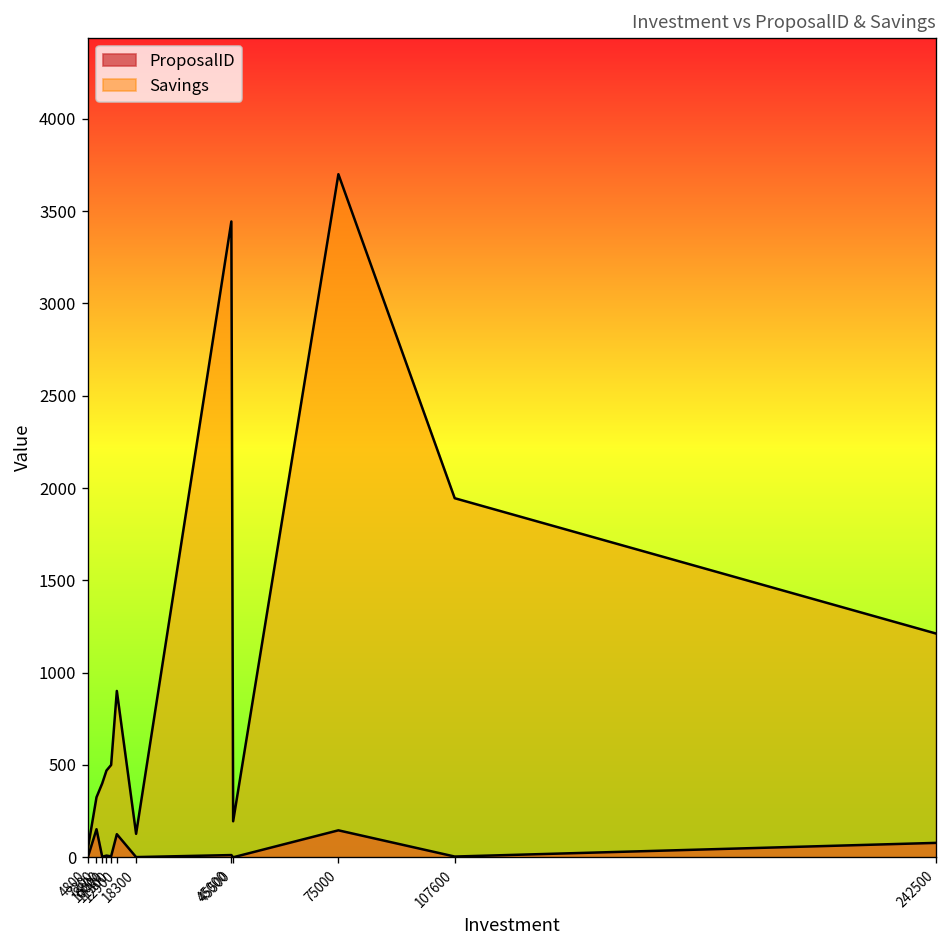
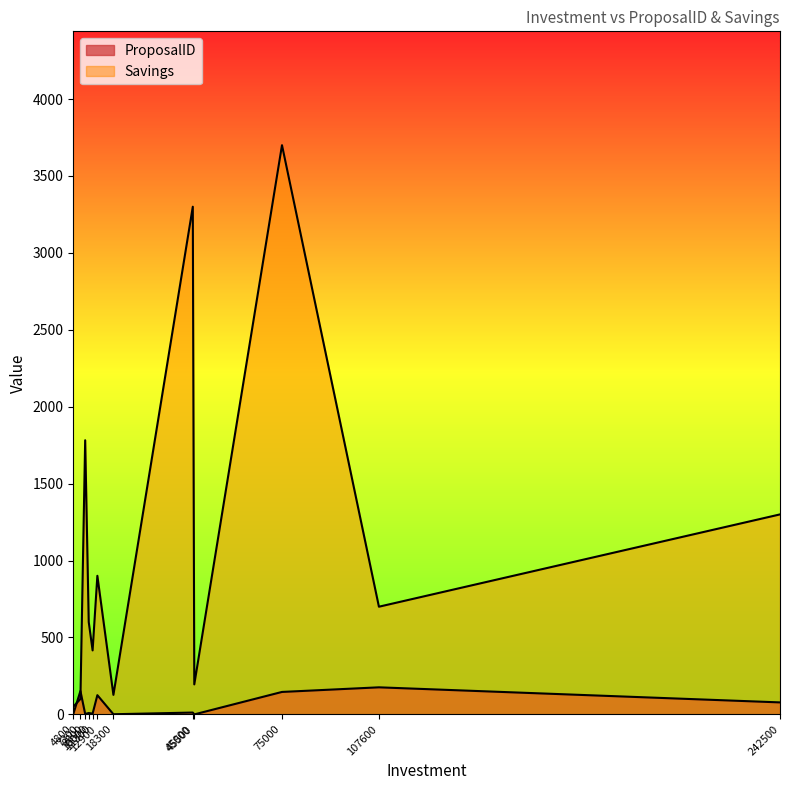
Savings, 7200: 330 -> 100
Savings, 8800: 400 -> 1780
Savings, 10000: 470 -> 600
Savings, 11300: 500 -> 420
Savings, 45000: 3440 -> 3300
ProposalID, 107600: 0 -> 180
Savings, 107600: 1950 -> 700
Savings, 242500: 1210 -> 1300
